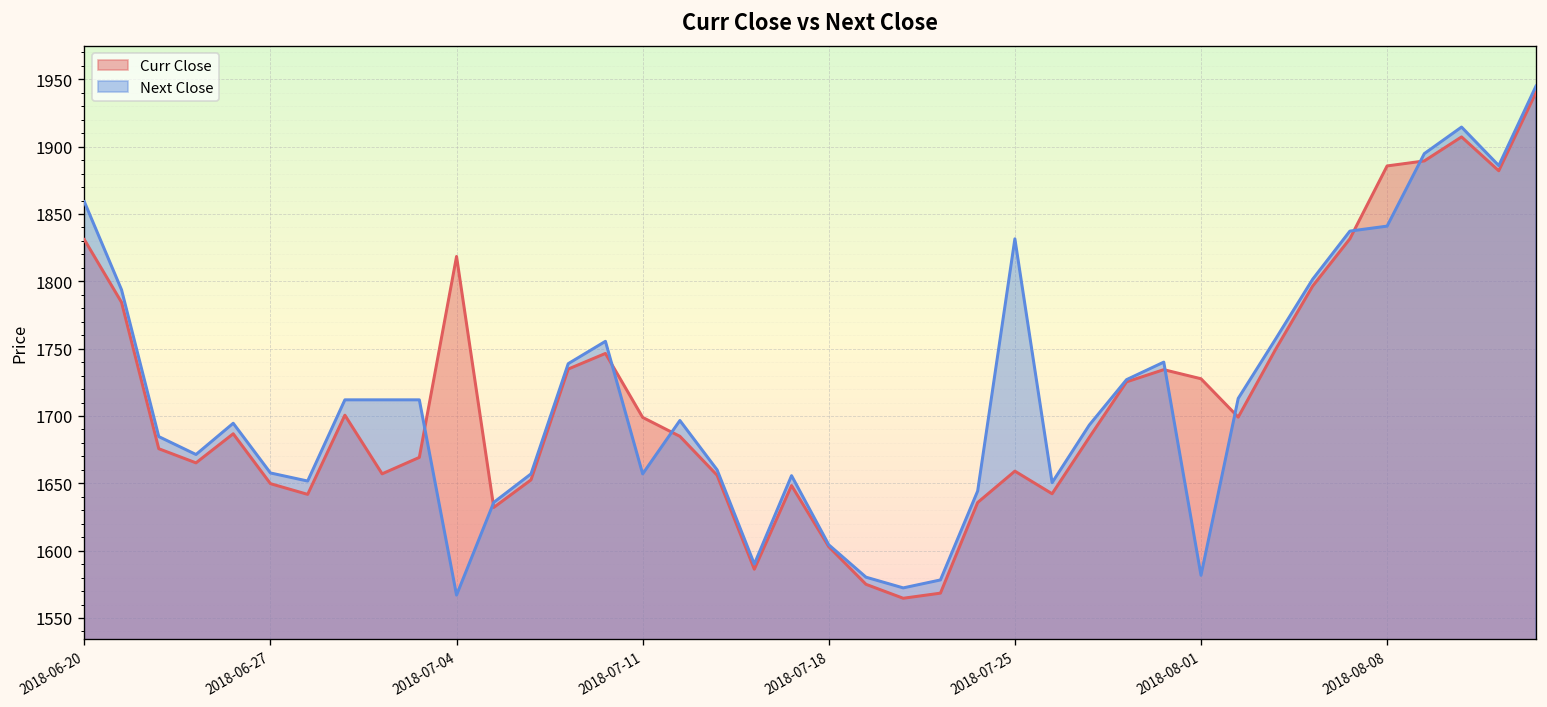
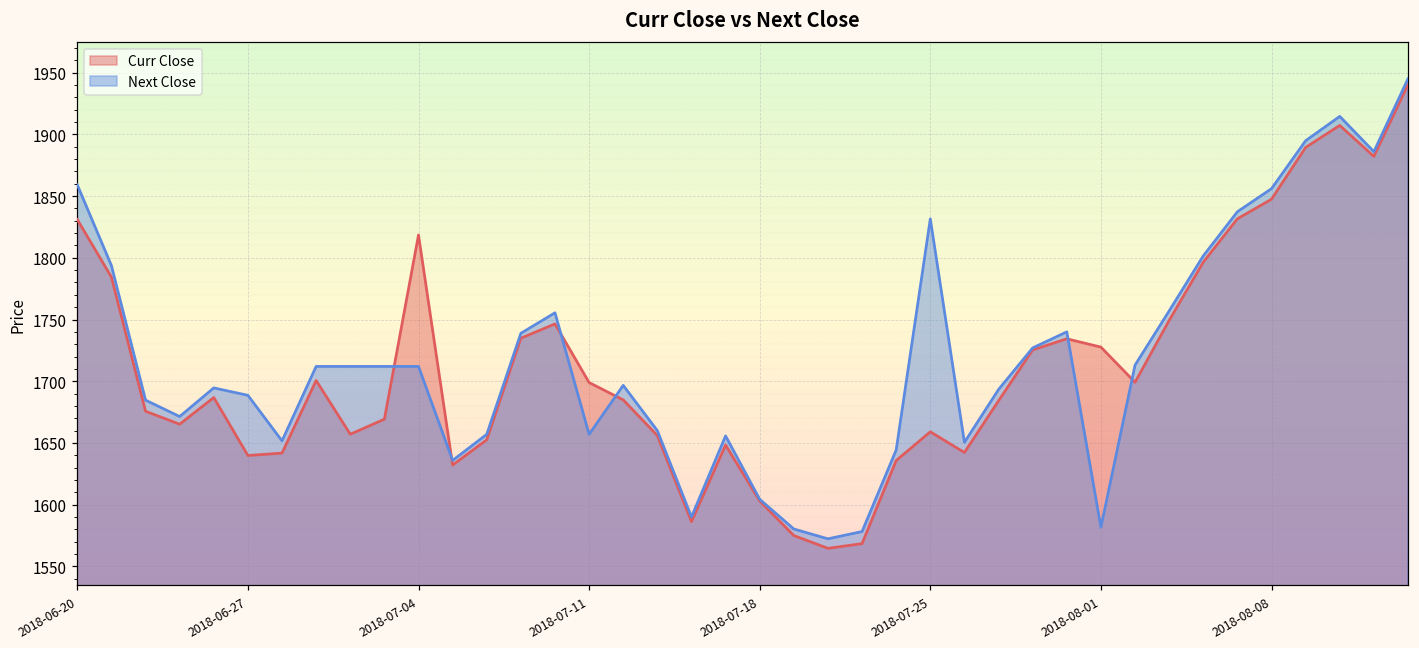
Curr Close, 2018-06-27: 1650 -> 1640
Next Close, 2018-06-27: 1658 -> 1689
Next Close, 2018-07-04: 1567 -> 1712
Curr Close, 2018-08-08: 1886 -> 1847
Next Close, 2018-08-08: 1841 -> 1856
